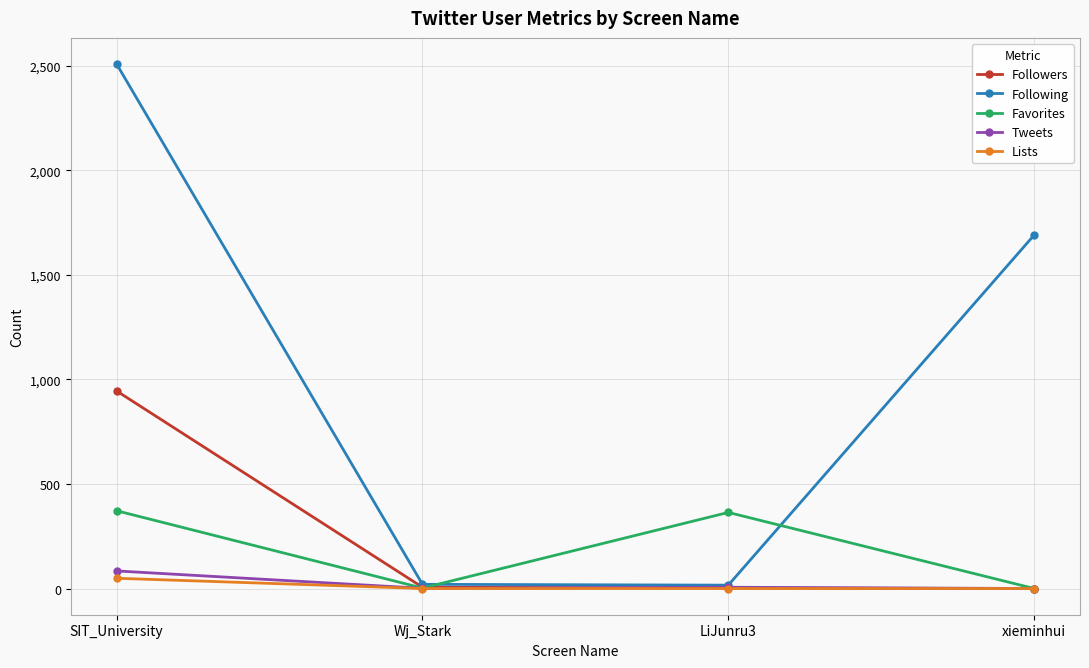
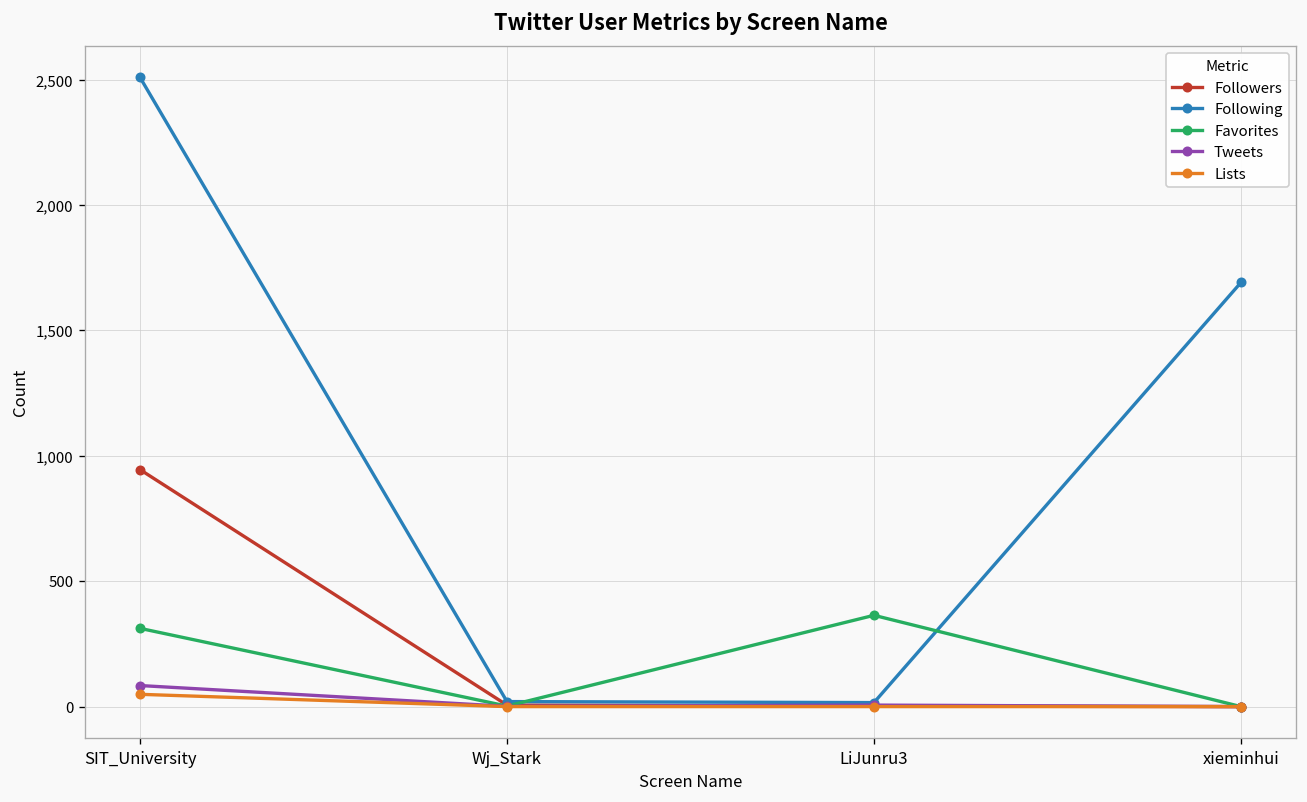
Favorites, SIT_University: 370 -> 310
